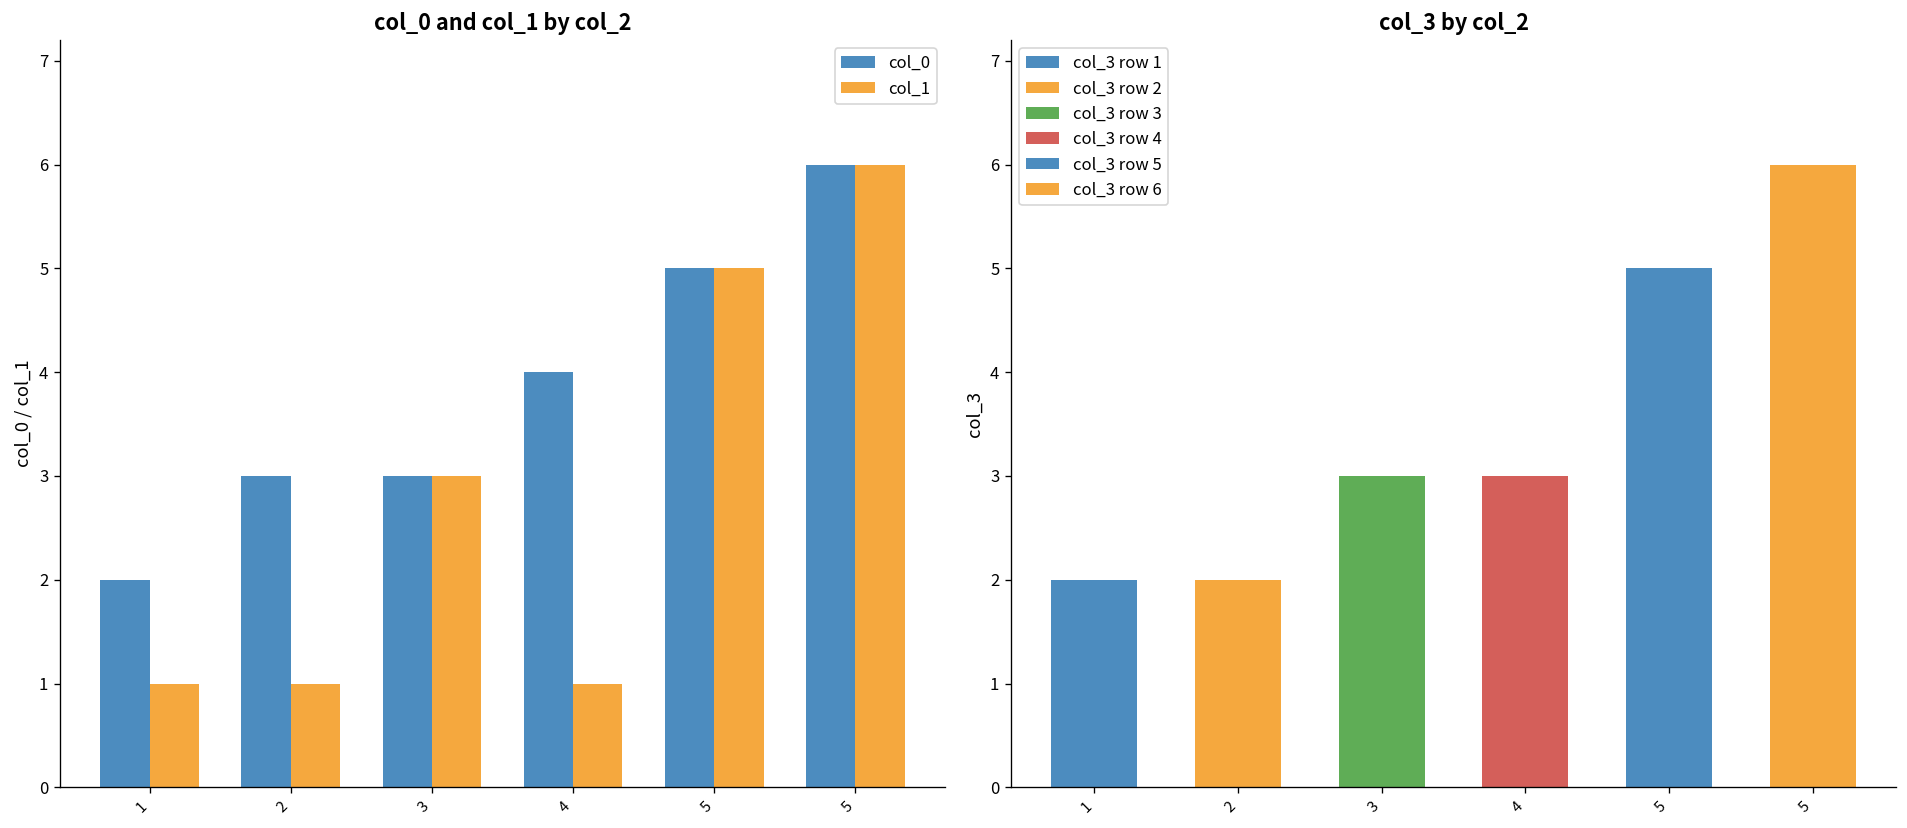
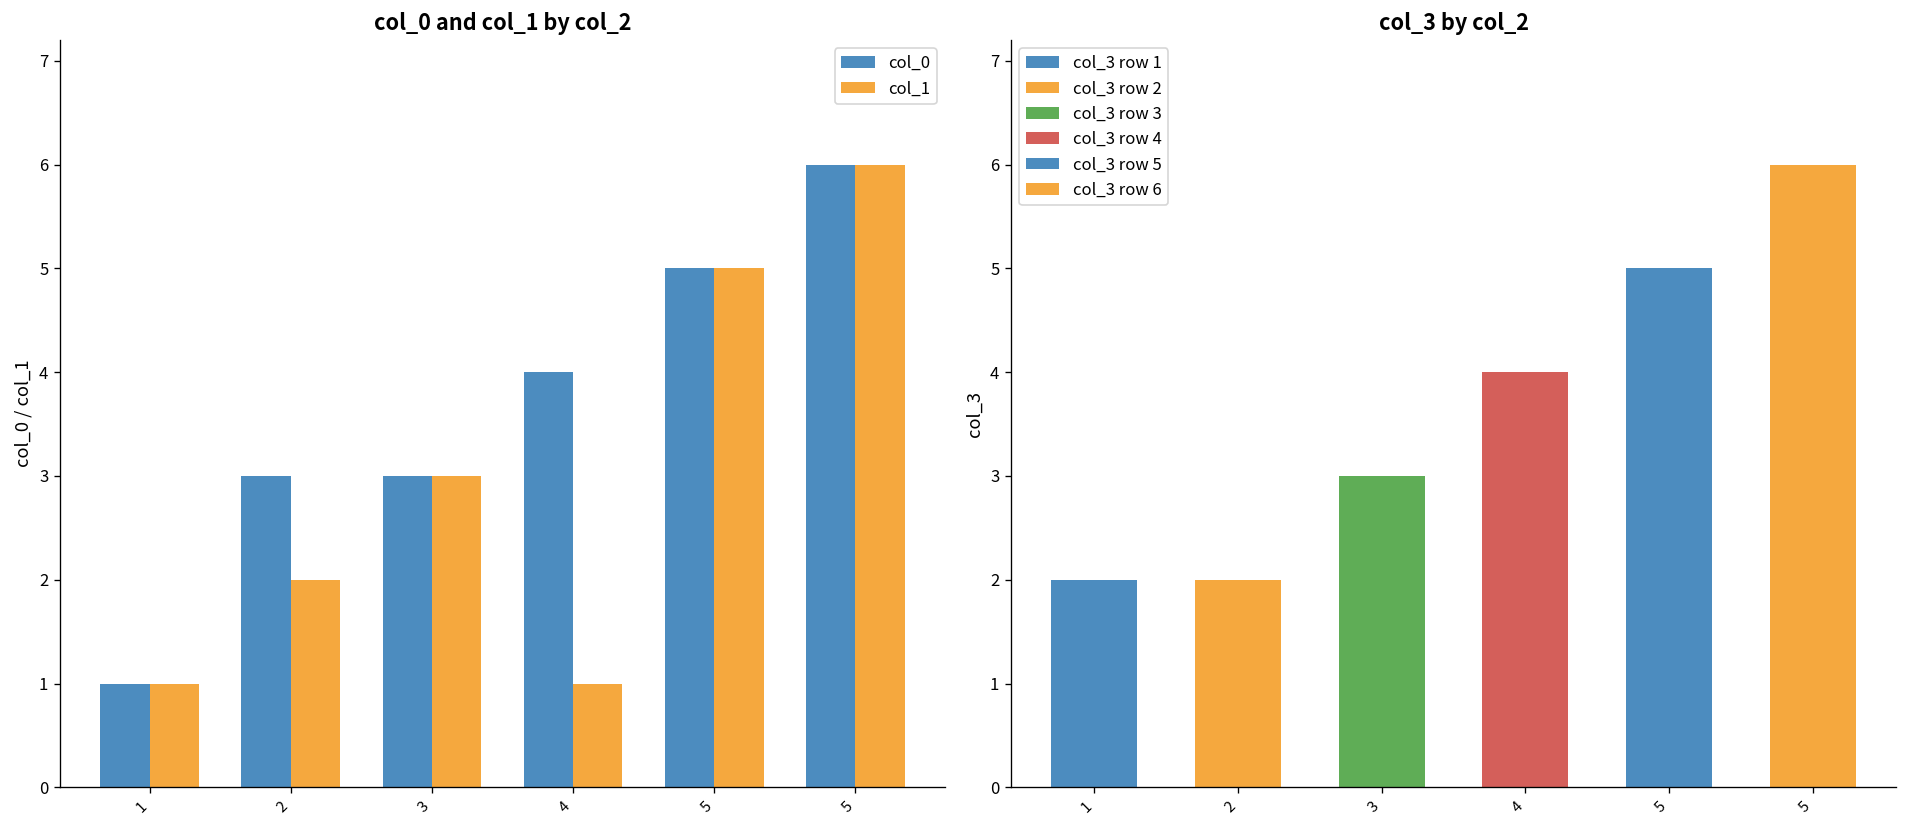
col_0 and col_1 by col_2, col_0, 1: 2 -> 1
col_0 and col_1 by col_2, col_1, 2: 1 -> 2
col_3 by col_2, 4: 3 -> 4
